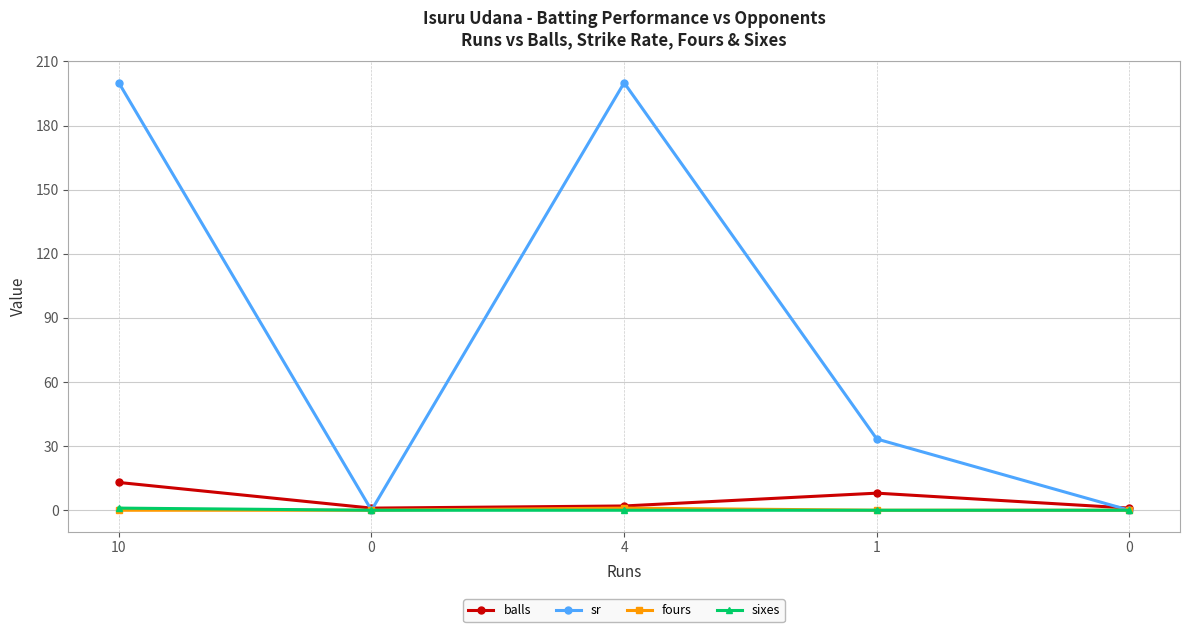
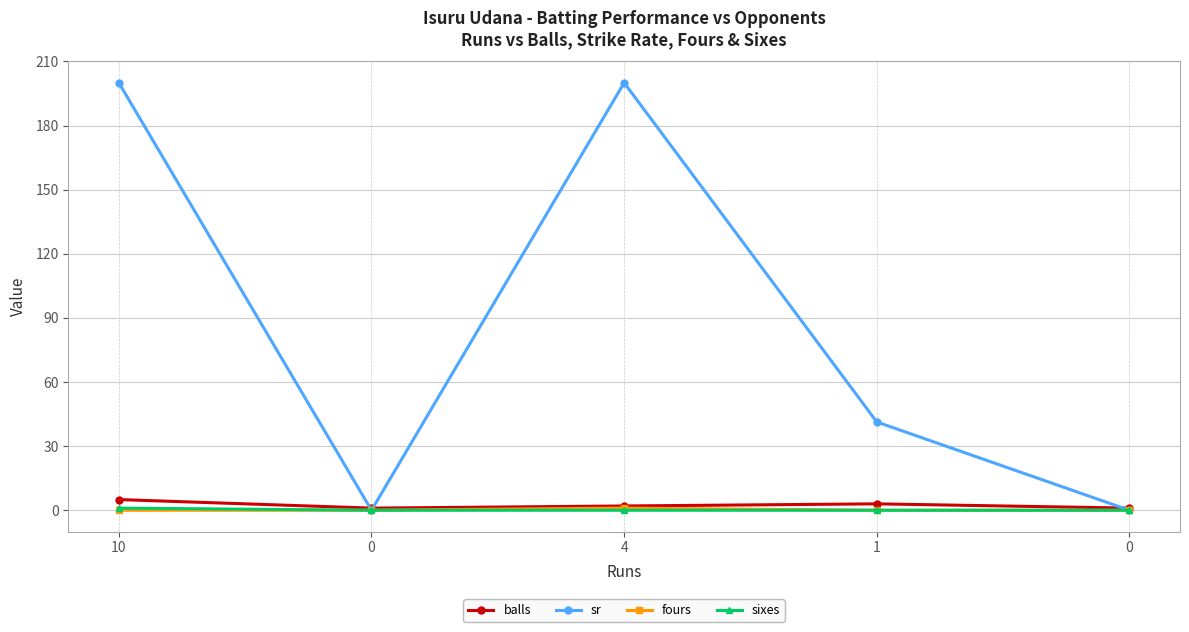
balls, 10: 13 -> 5
balls, 1: 8 -> 3
sr, 1: 33 -> 41
